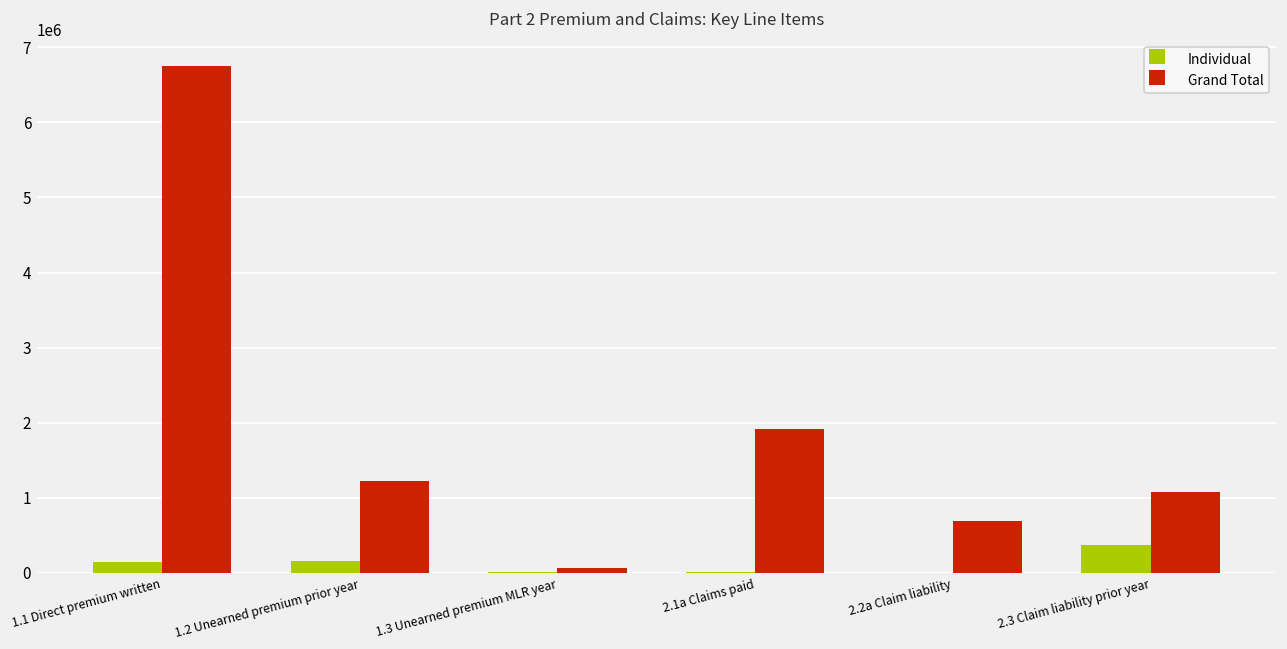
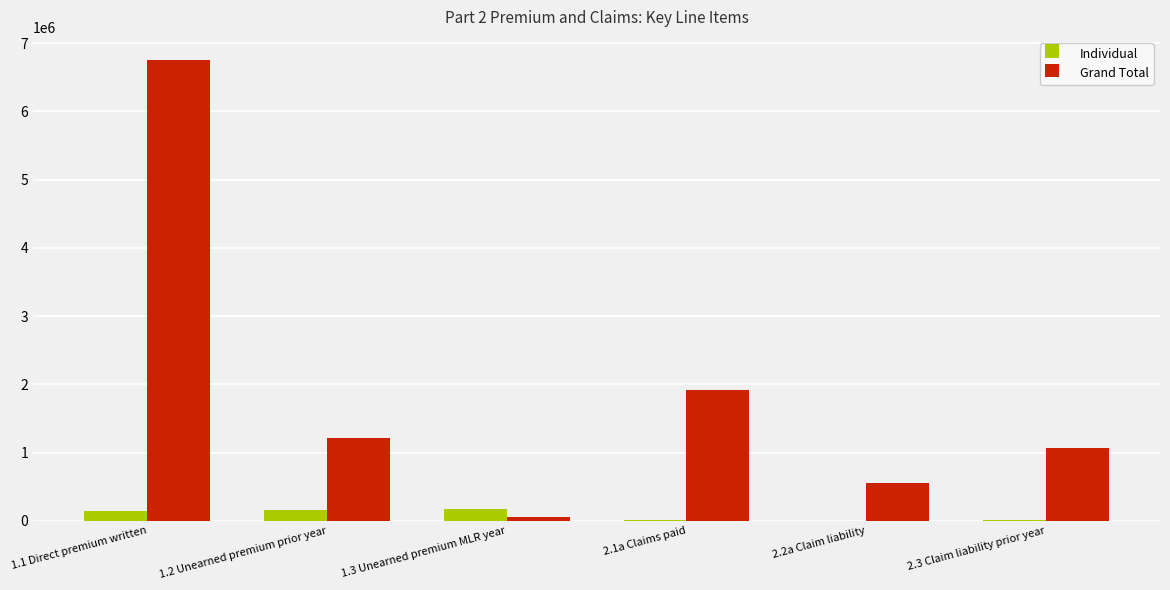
Individual, 1.3 Unearned premium MLR year: 0 -> 200000
Grand Total, 2.2a Claim liability: 700000 -> 600000
Individual, 2.3 Claim liability prior year: 400000 -> 0
